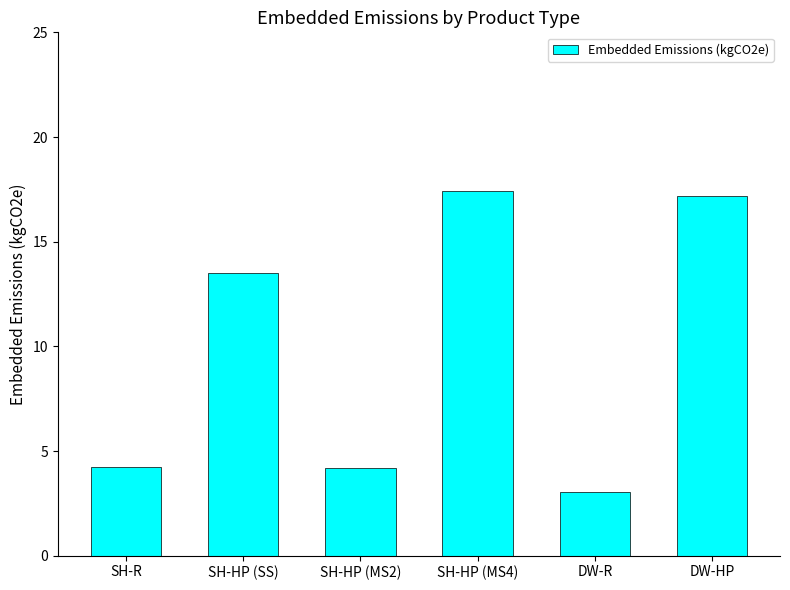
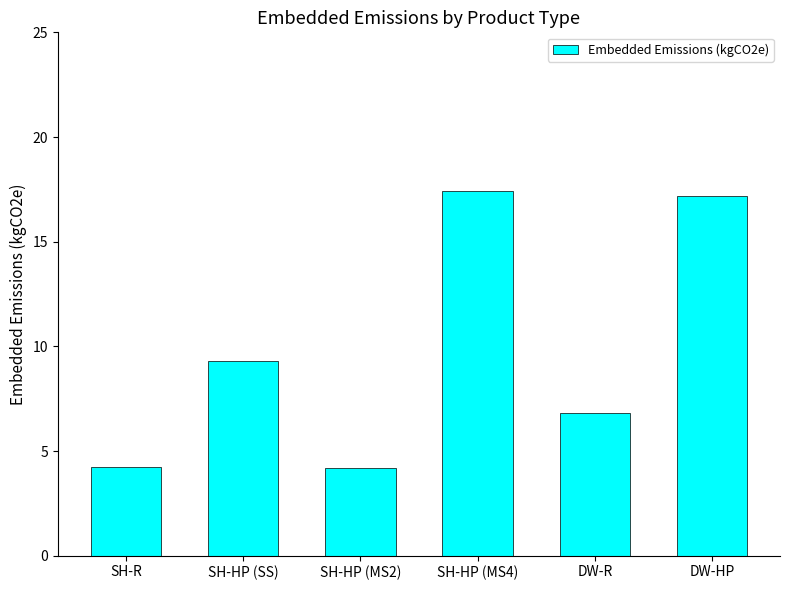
SH-HP (SS): 13.5 -> 9.3
DW-R: 3.1 -> 6.8
